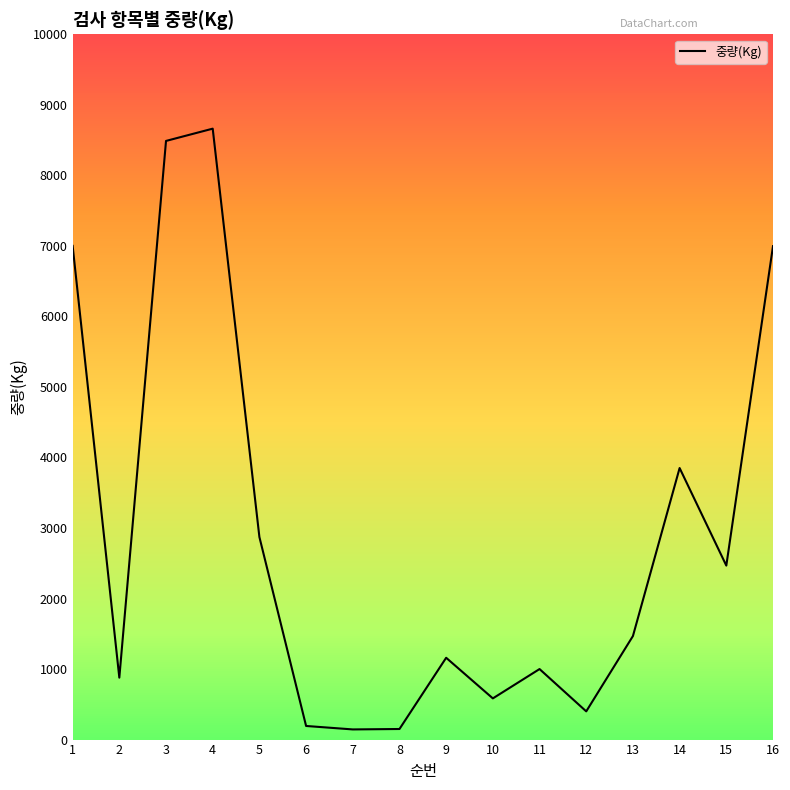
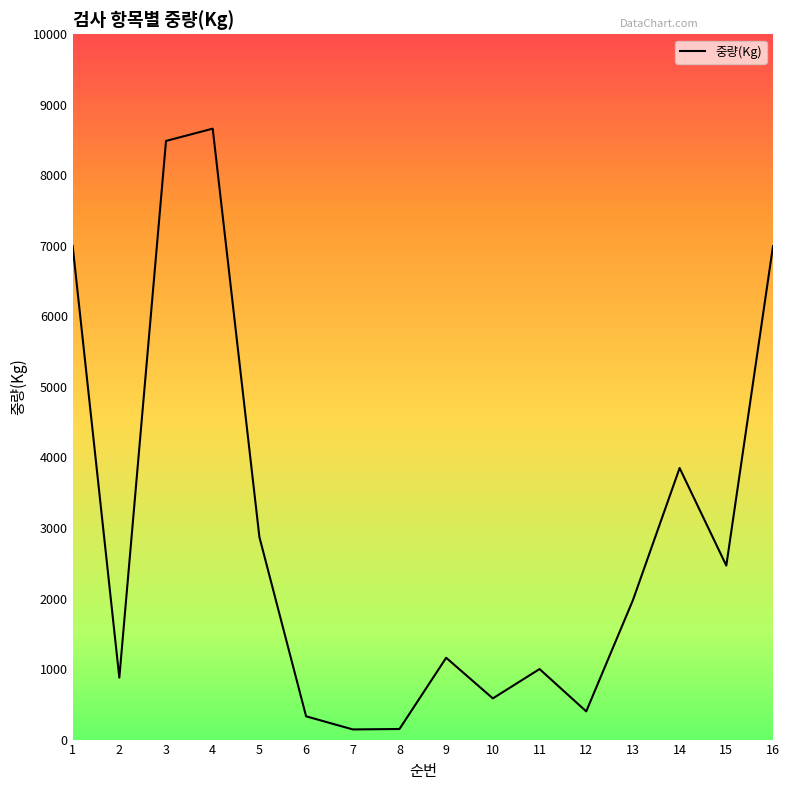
6: 200 -> 300
13: 1500 -> 2000
